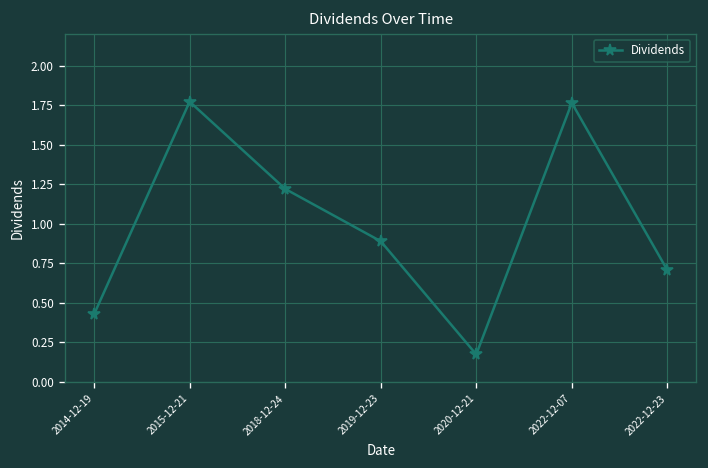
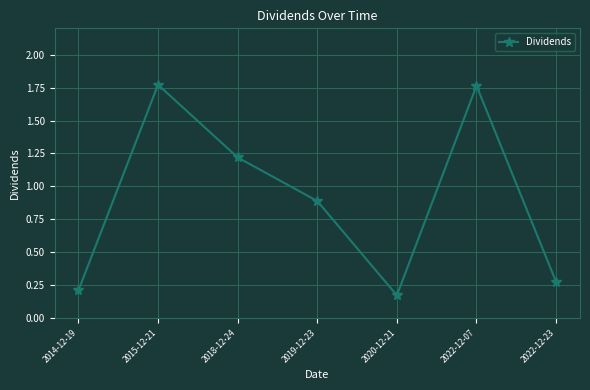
2014-12-19: 0.43 -> 0.21
2022-12-23: 0.71 -> 0.28
